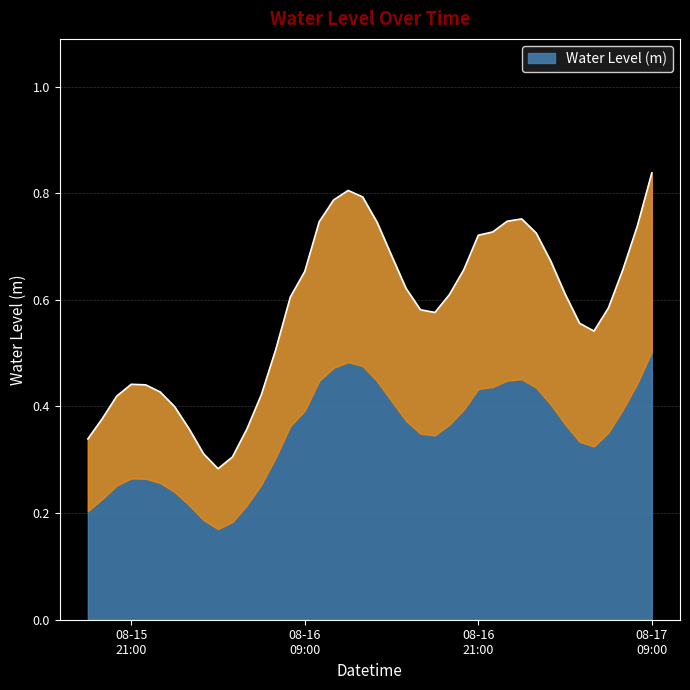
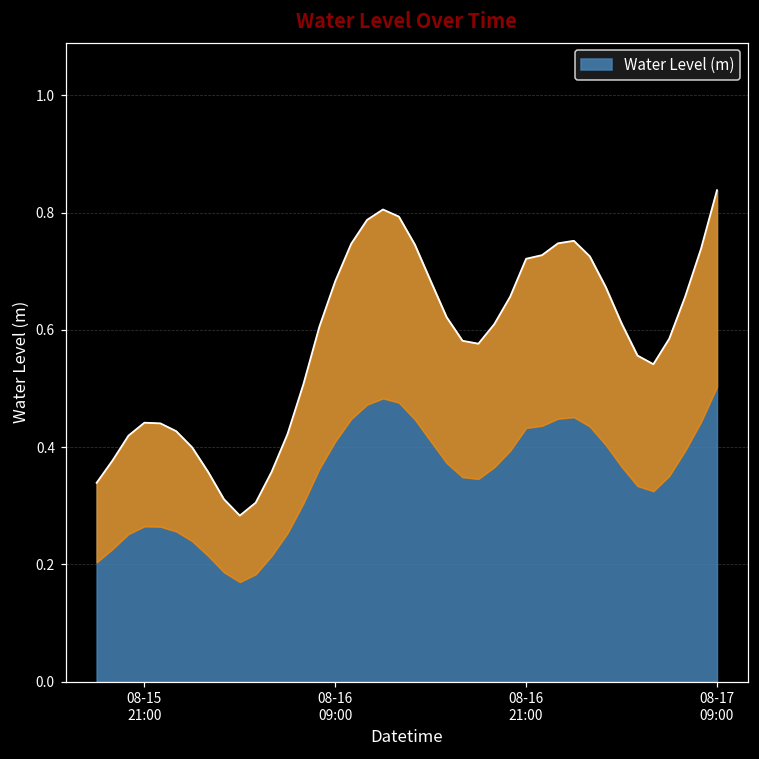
08-16 09:00: 0.65 -> 0.68
